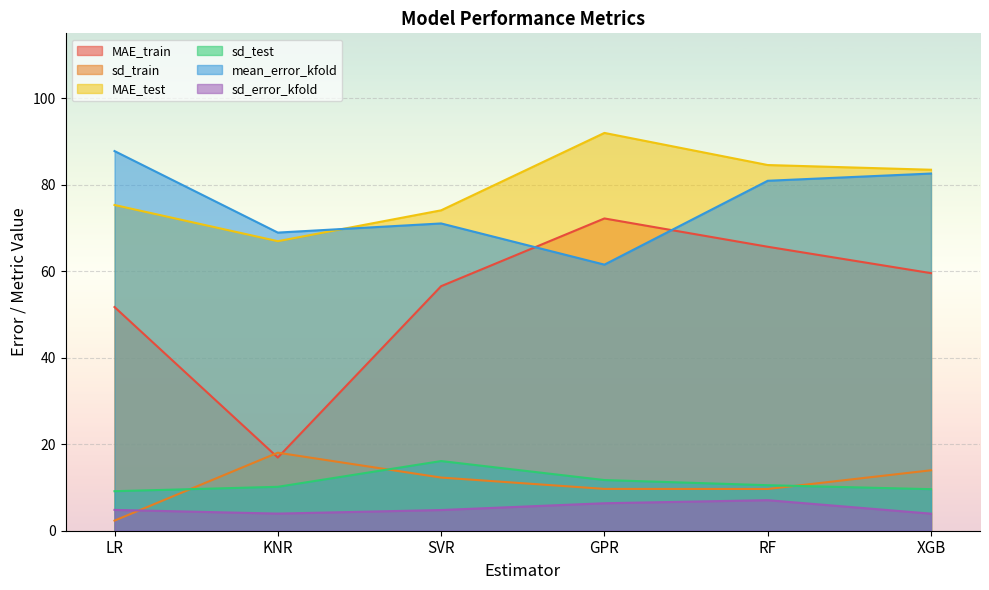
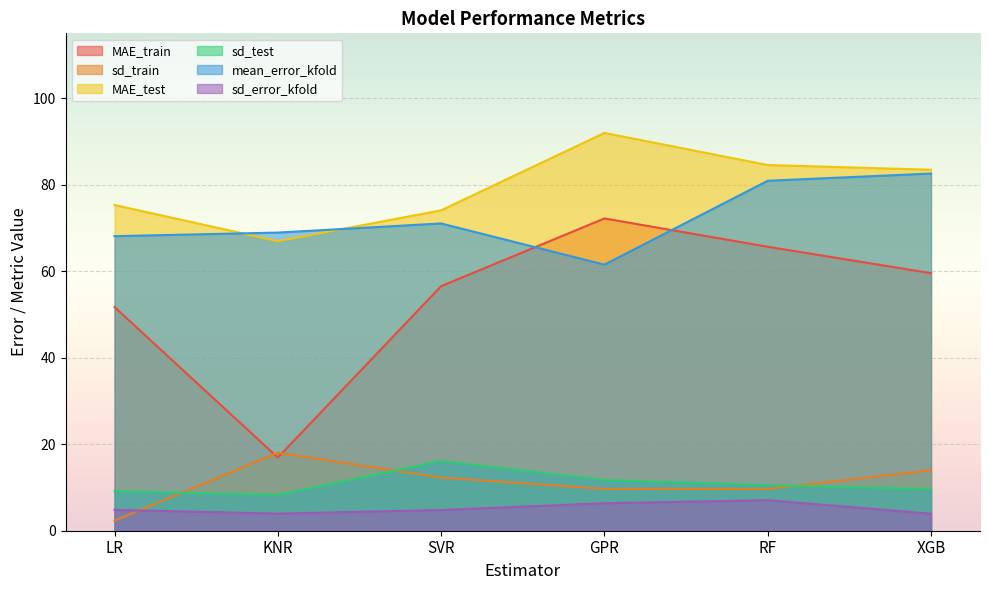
mean_error_kfold, LR: 88 -> 68
sd_test, KNR: 10 -> 8
